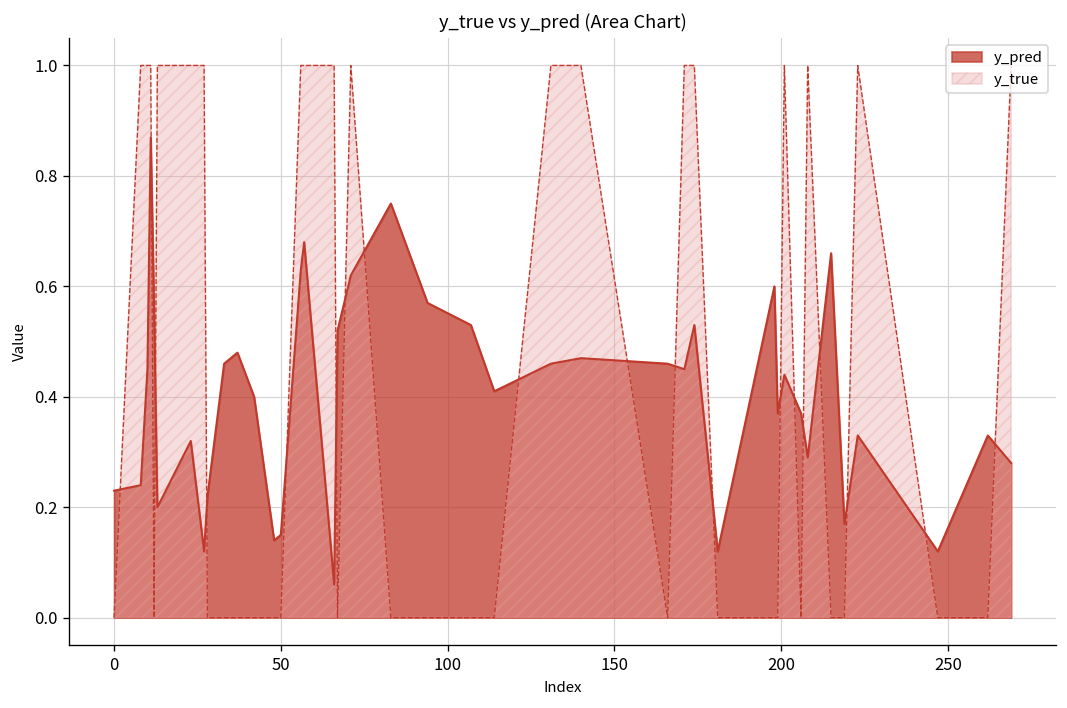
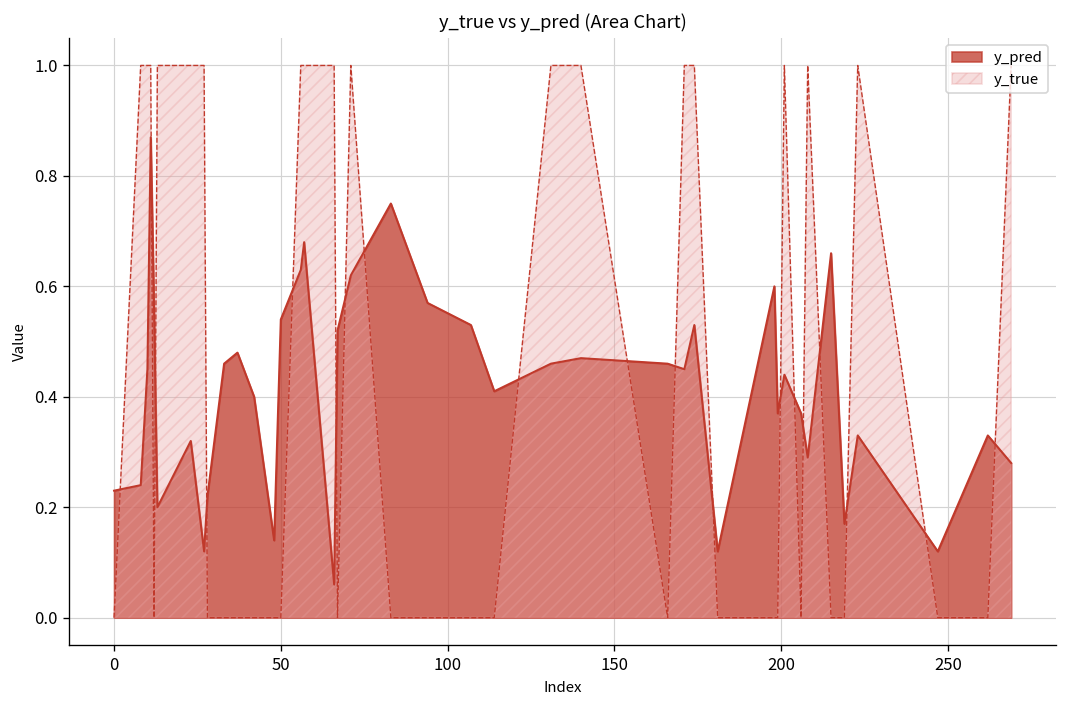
y_pred, 50: 0.15 -> 0.54
